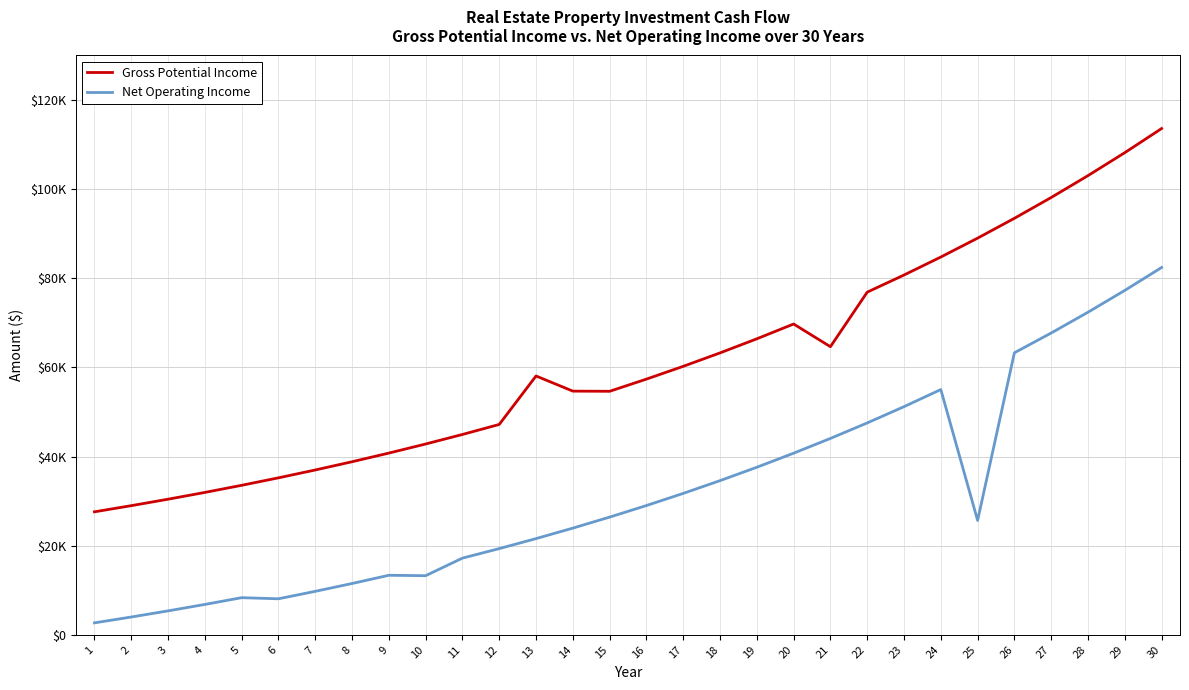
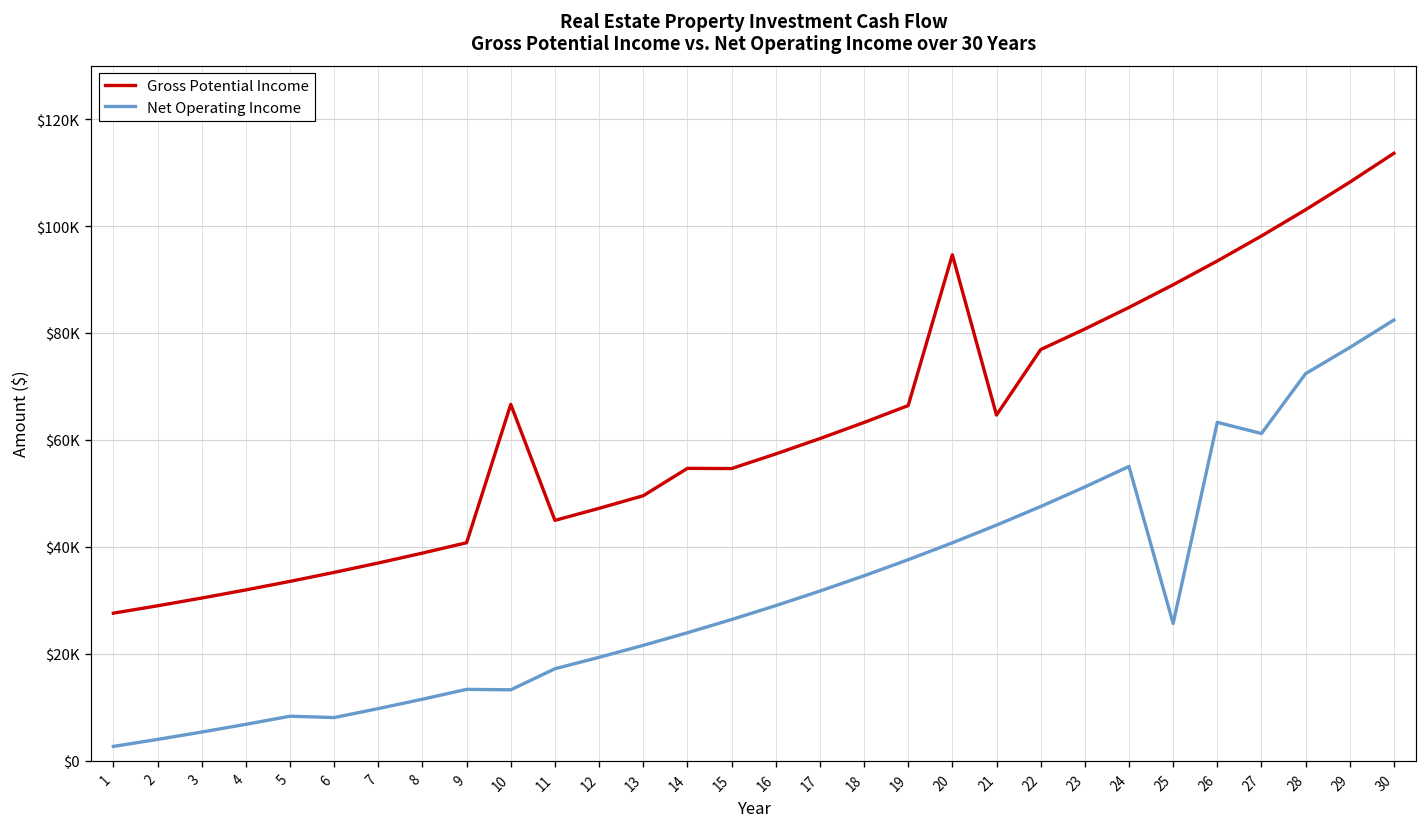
Gross Potential Income, 10: $43000 -> $67000
Gross Potential Income, 13: $58000 -> $50000
Gross Potential Income, 20: $70000 -> $95000
Net Operating Income, 27: $68000 -> $61000
